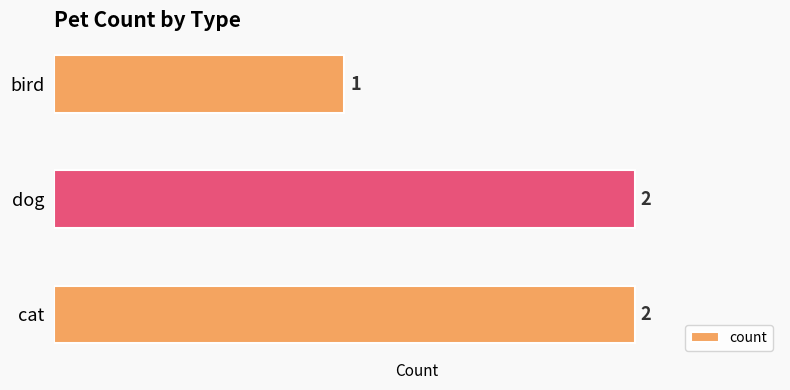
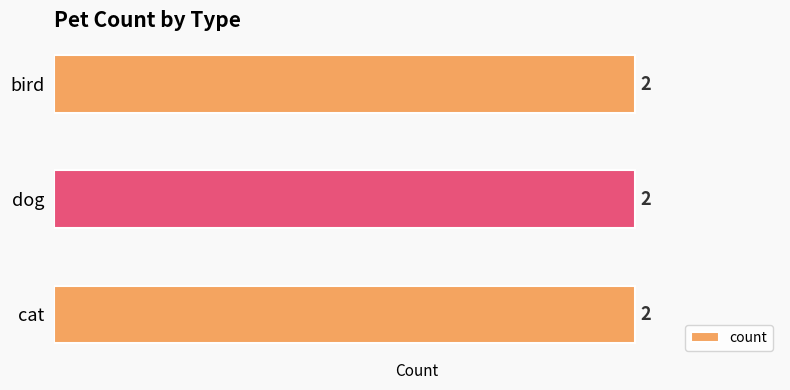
bird: 1 -> 2
